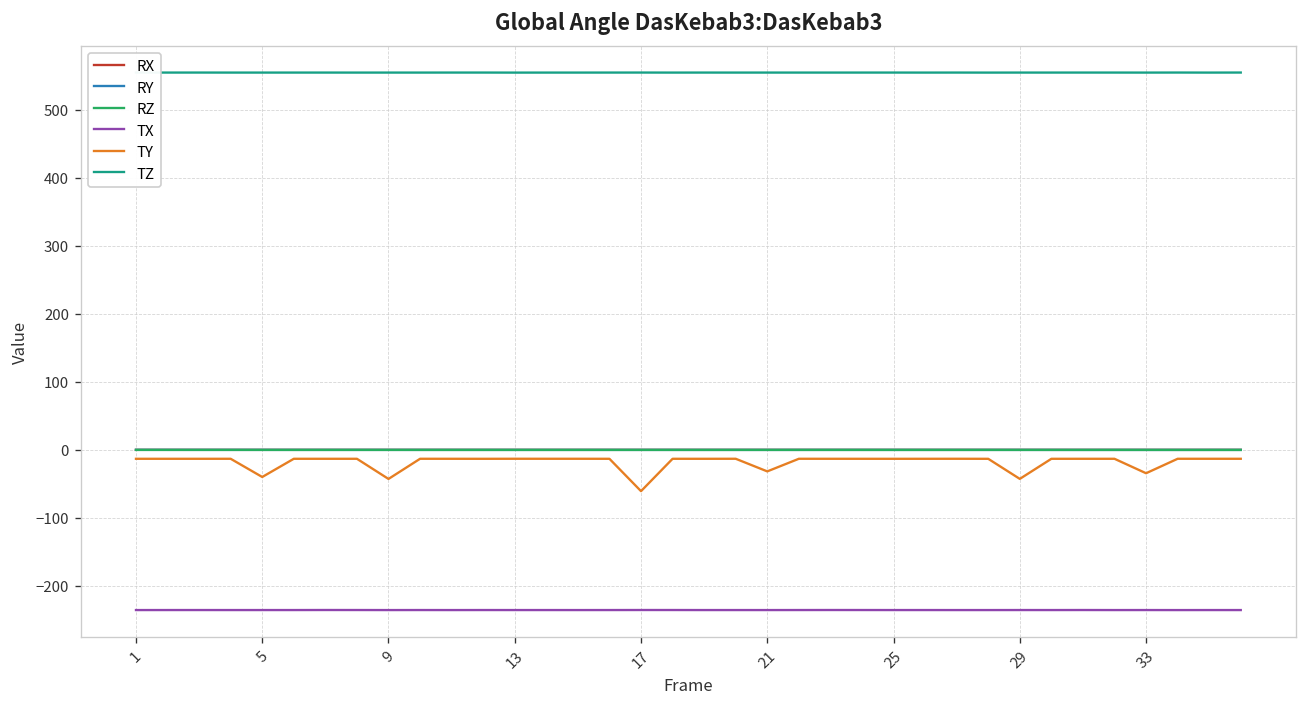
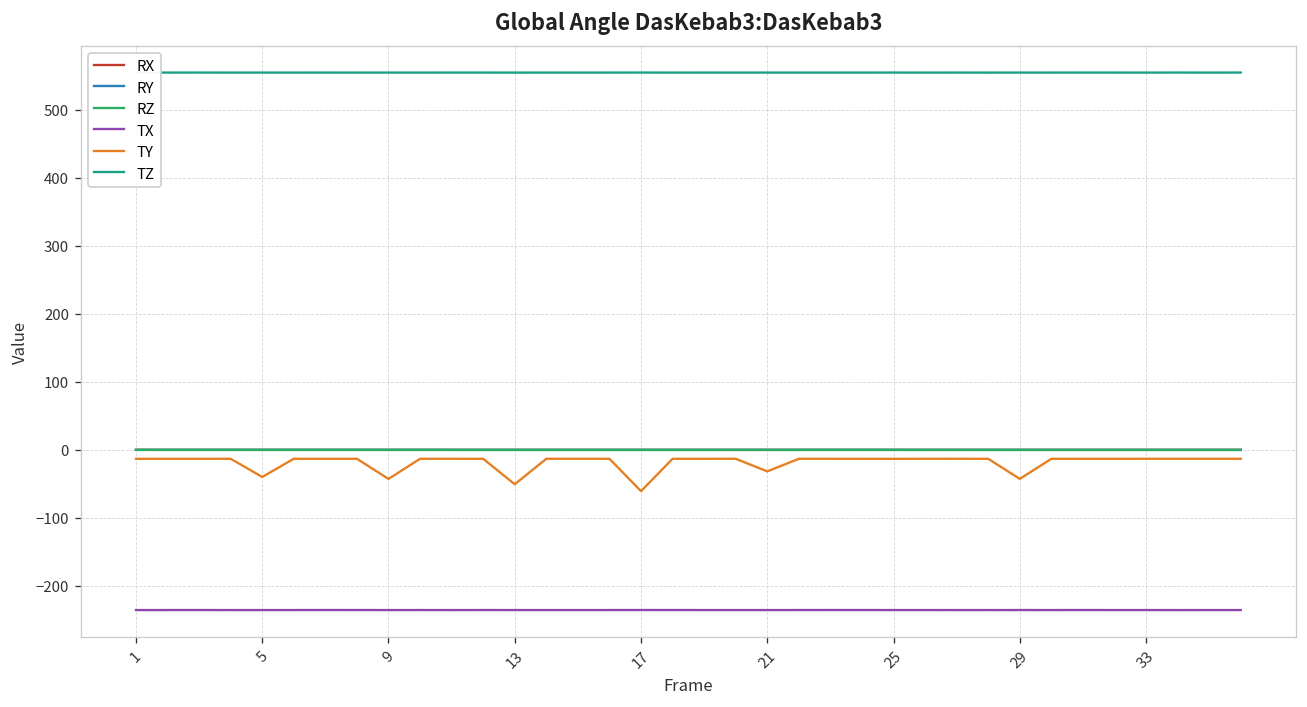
TY, 13: -10 -> -50
TY, 33: -30 -> -10
